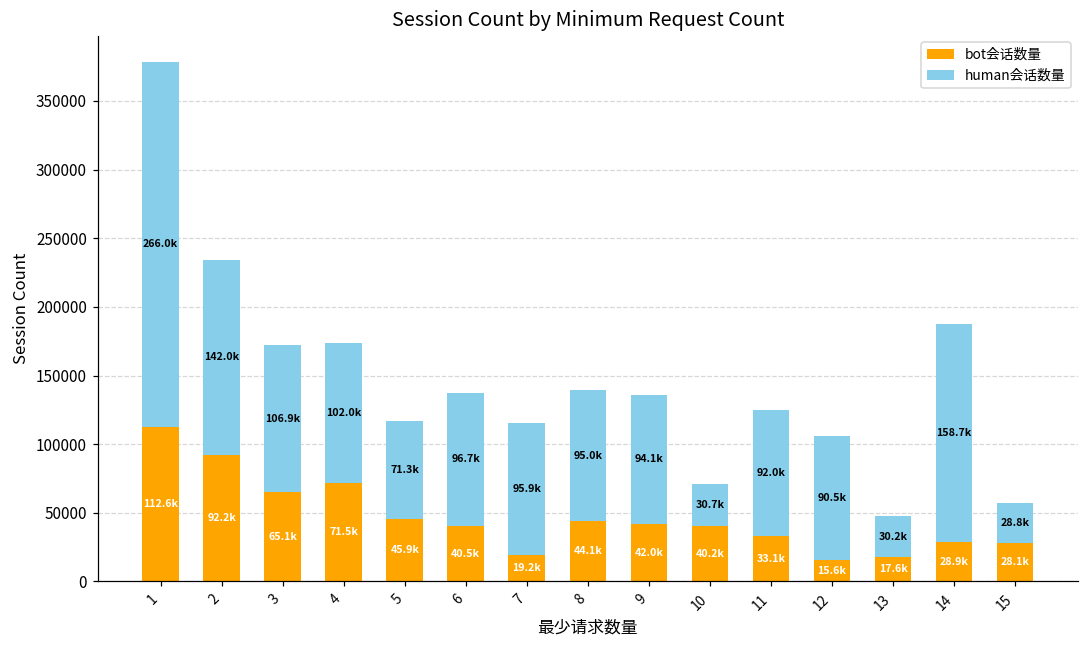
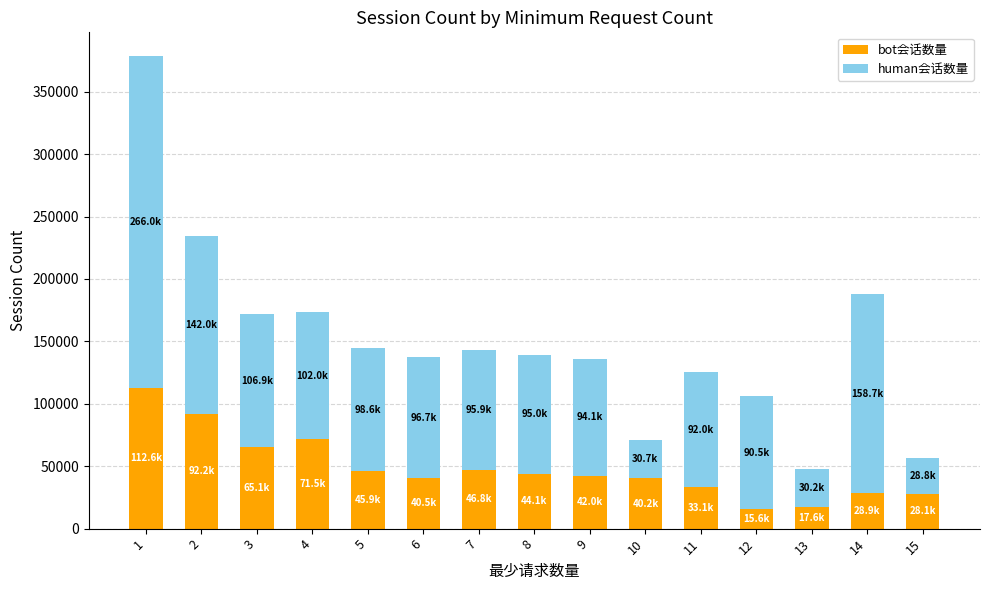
human会话数量, 5: 71.3k -> 98.6k
bot会话数量, 7: 19.2k -> 46.8k
